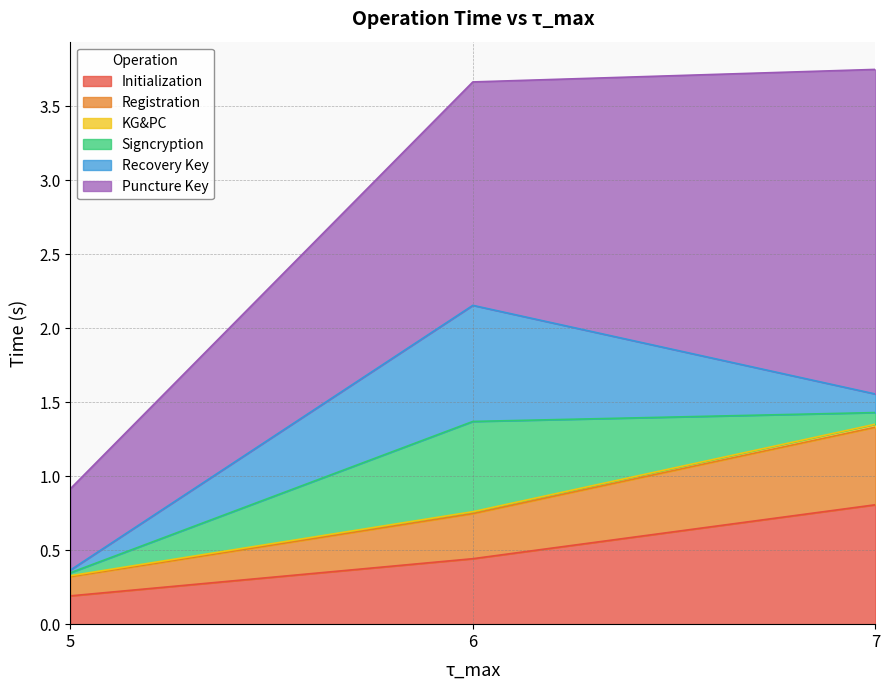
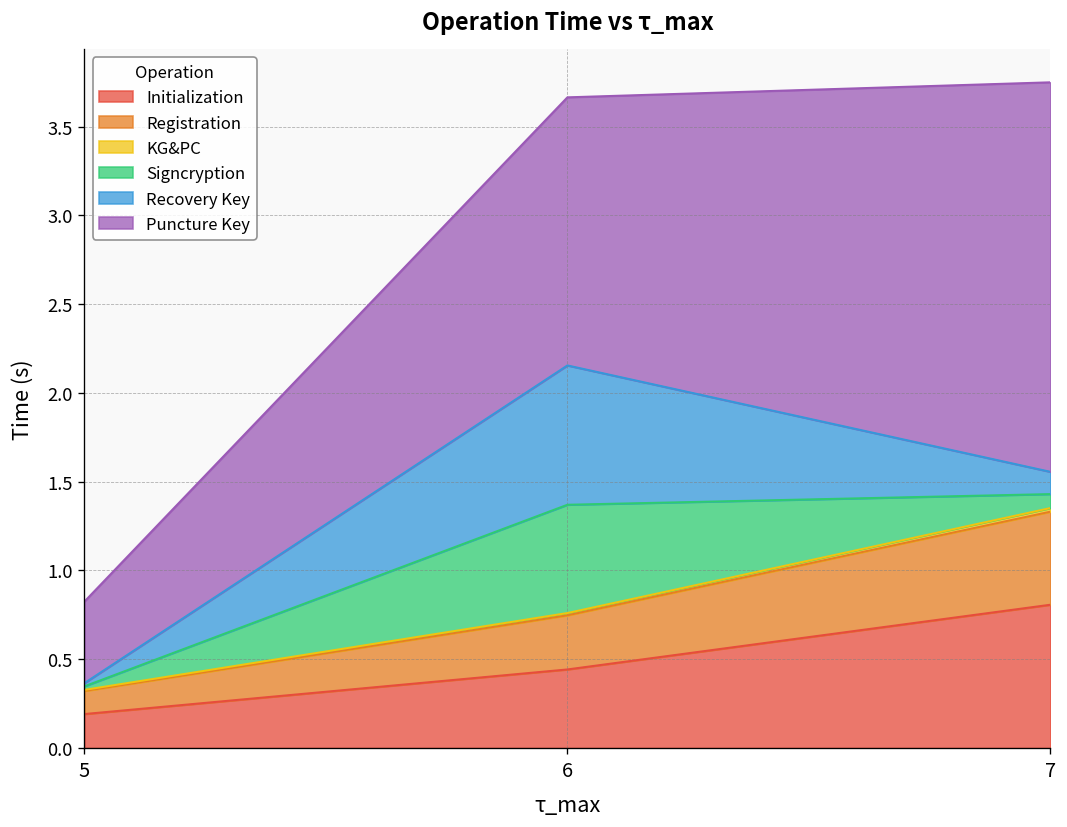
Puncture Key, 5: 0.55 -> 0.46
